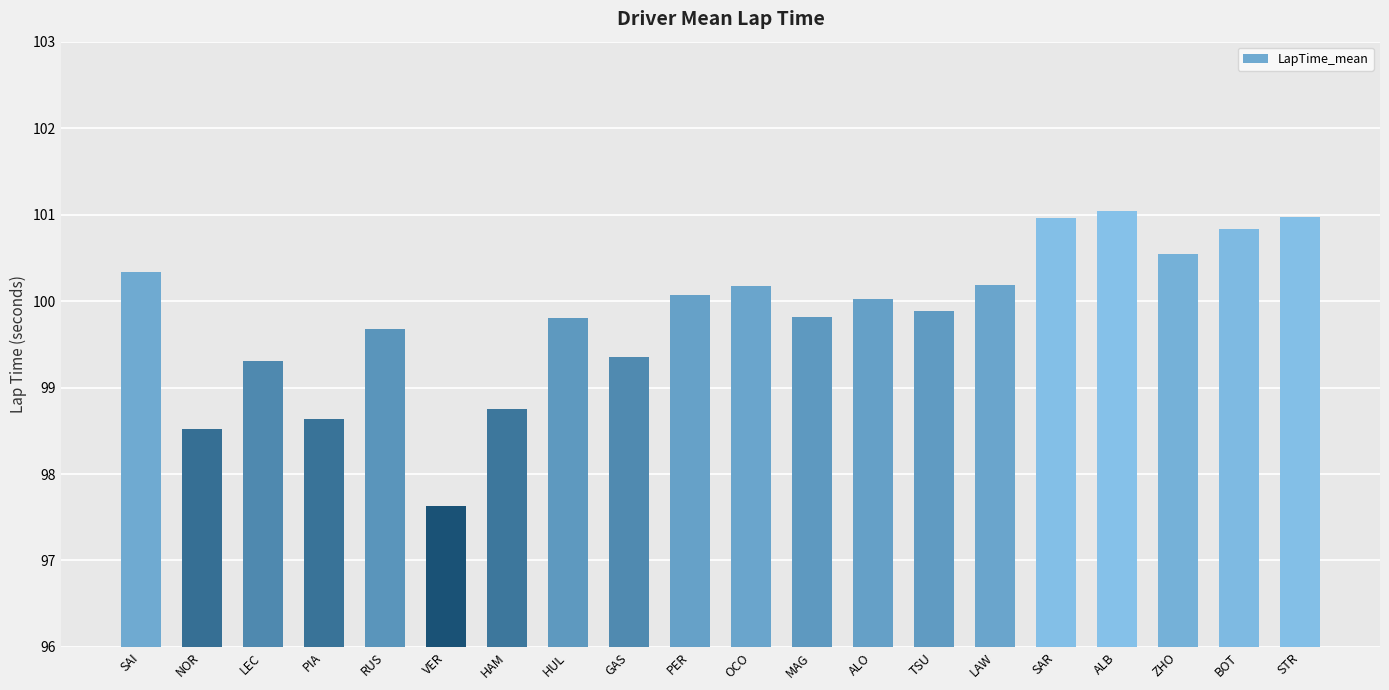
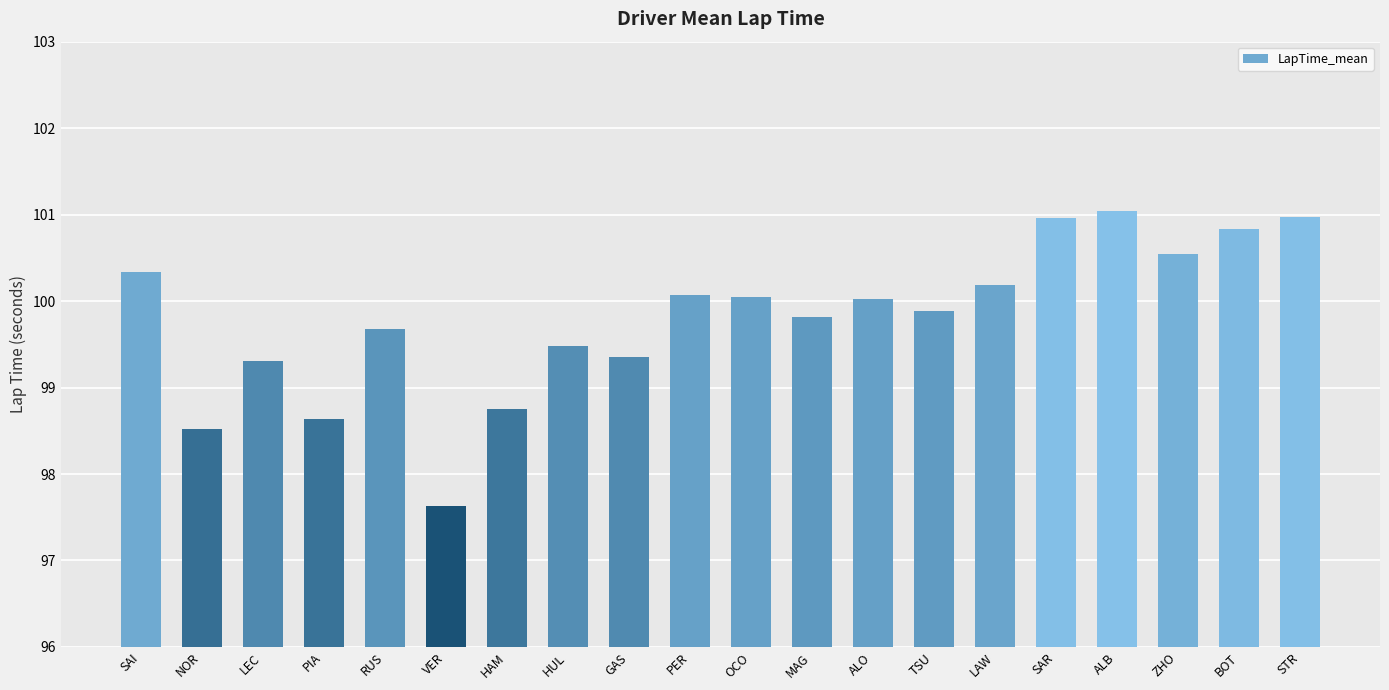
HUL: 99.8 -> 99.5
OCO: 100.2 -> 100.0
